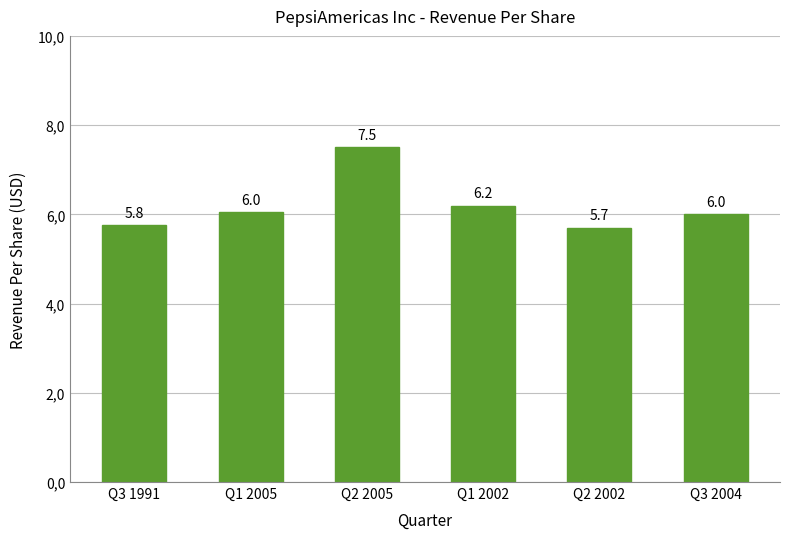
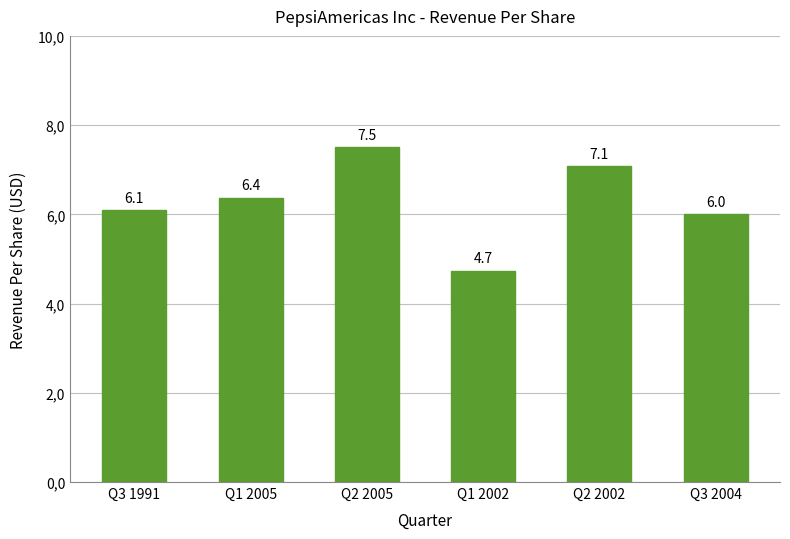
Q3 1991: 5.8 -> 6.1
Q1 2005: 6.0 -> 6.4
Q1 2002: 6.2 -> 4.7
Q2 2002: 5.7 -> 7.1
